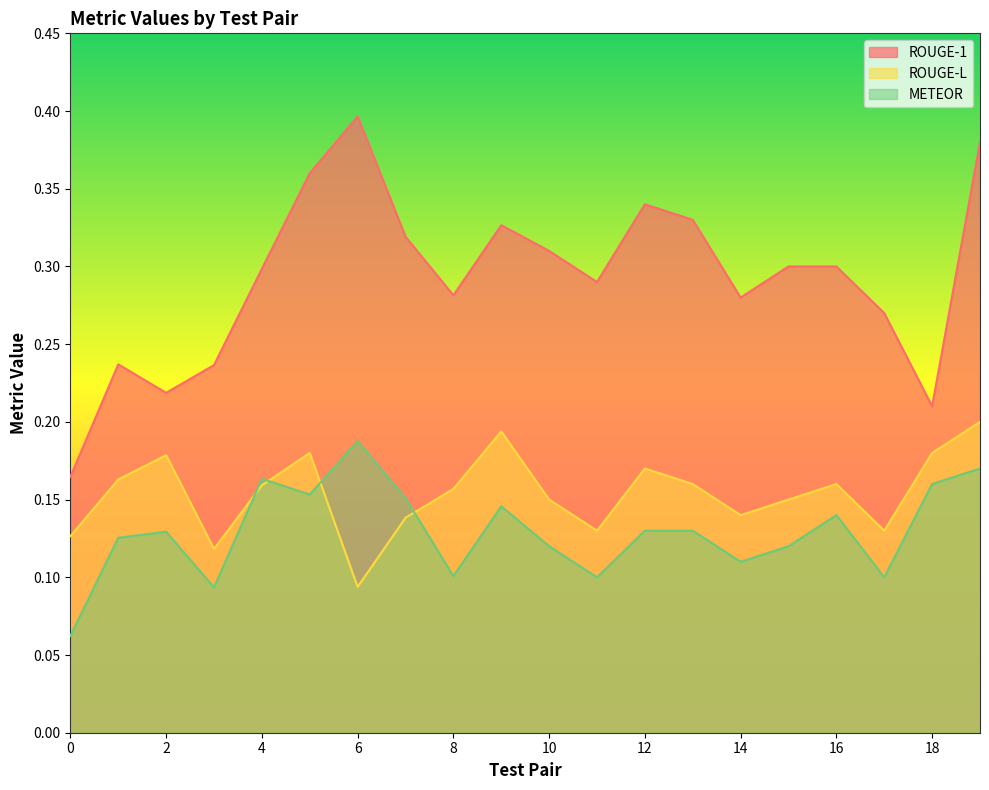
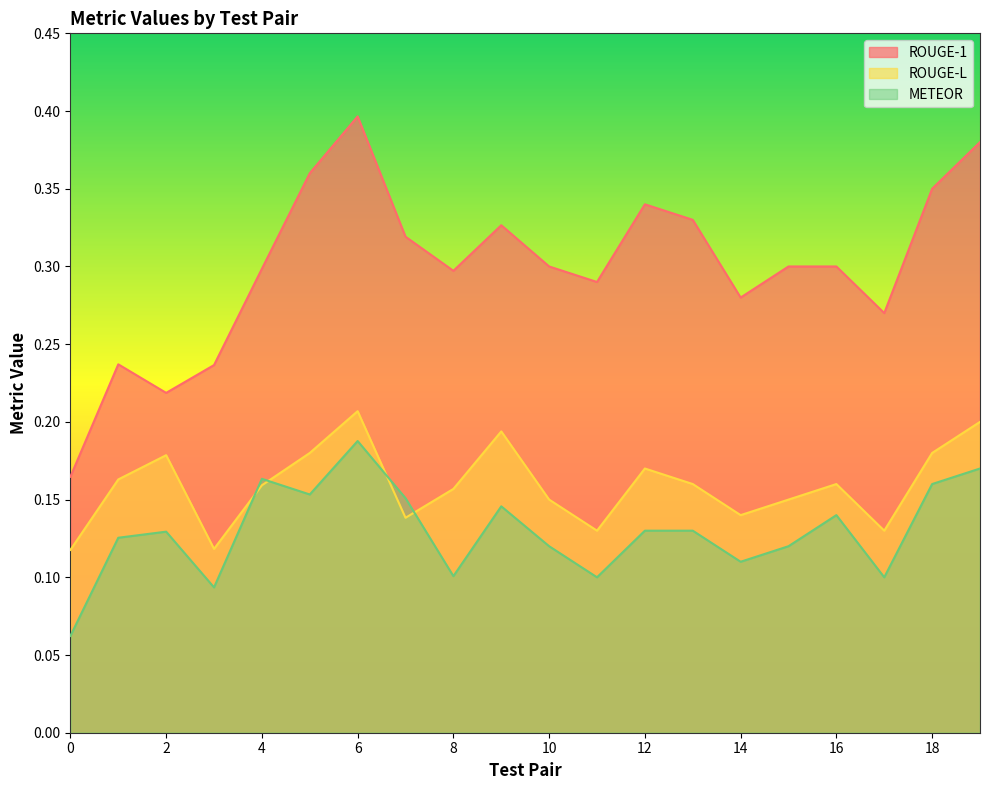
ROUGE-L, 0: 0.126 -> 0.118
ROUGE-L, 6: 0.094 -> 0.207
ROUGE-1, 8: 0.281 -> 0.297
ROUGE-1, 10: 0.31 -> 0.30
ROUGE-1, 18: 0.21 -> 0.35
